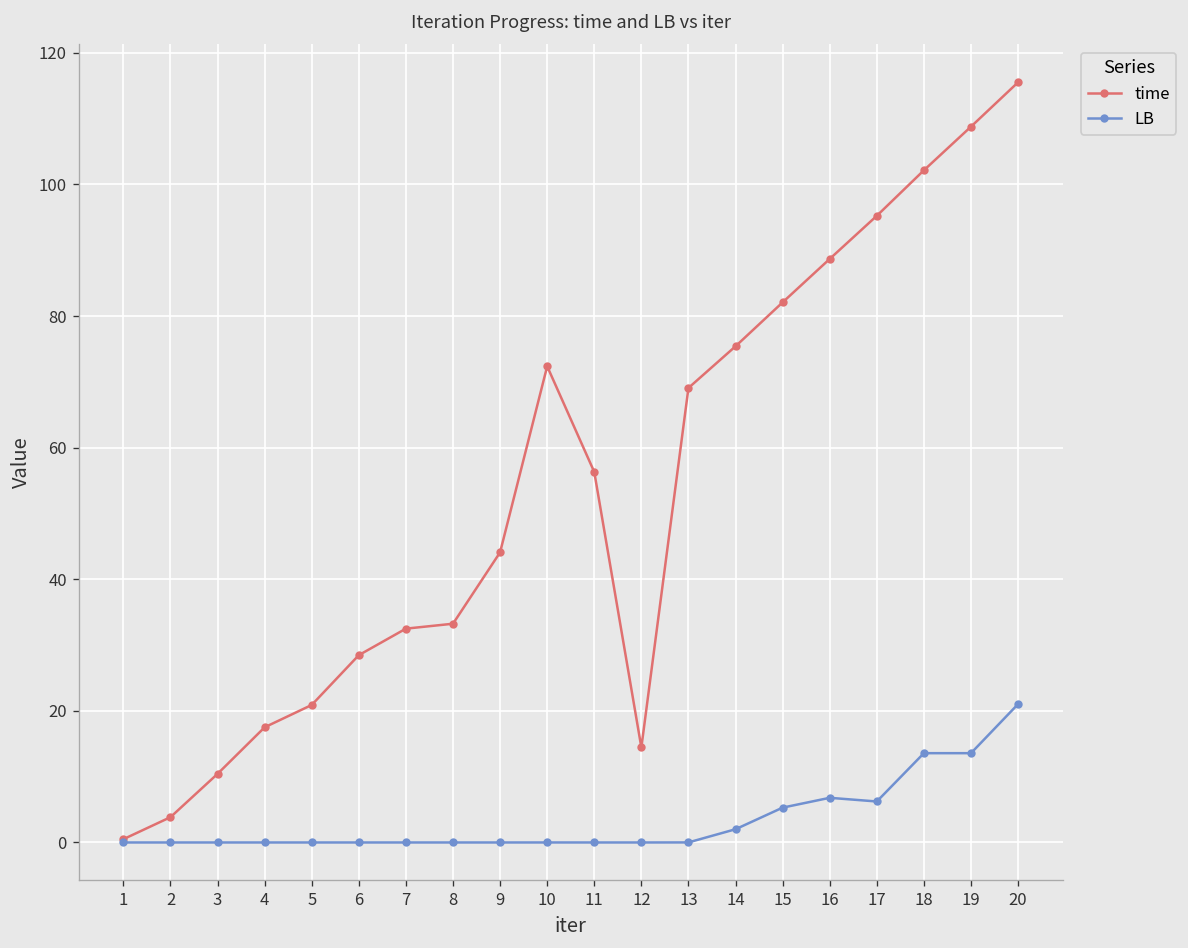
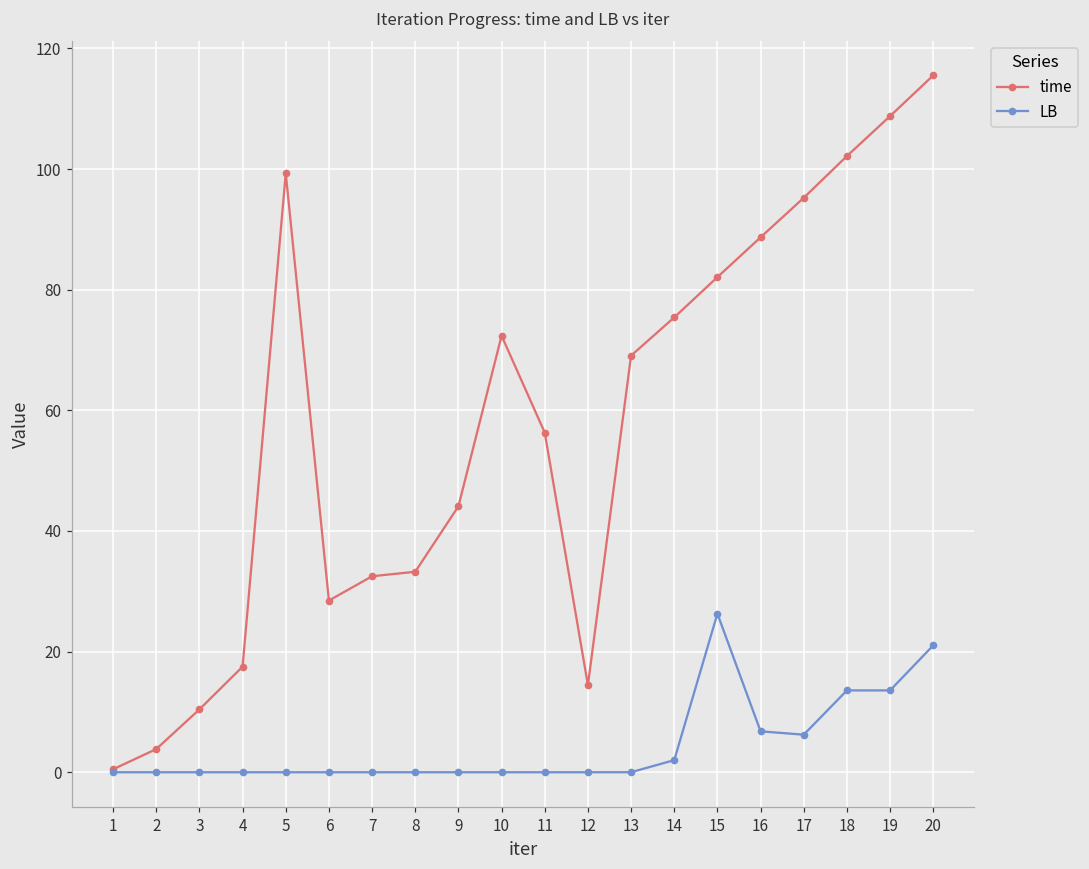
time, 5: 21 -> 99
LB, 15: 5 -> 26
